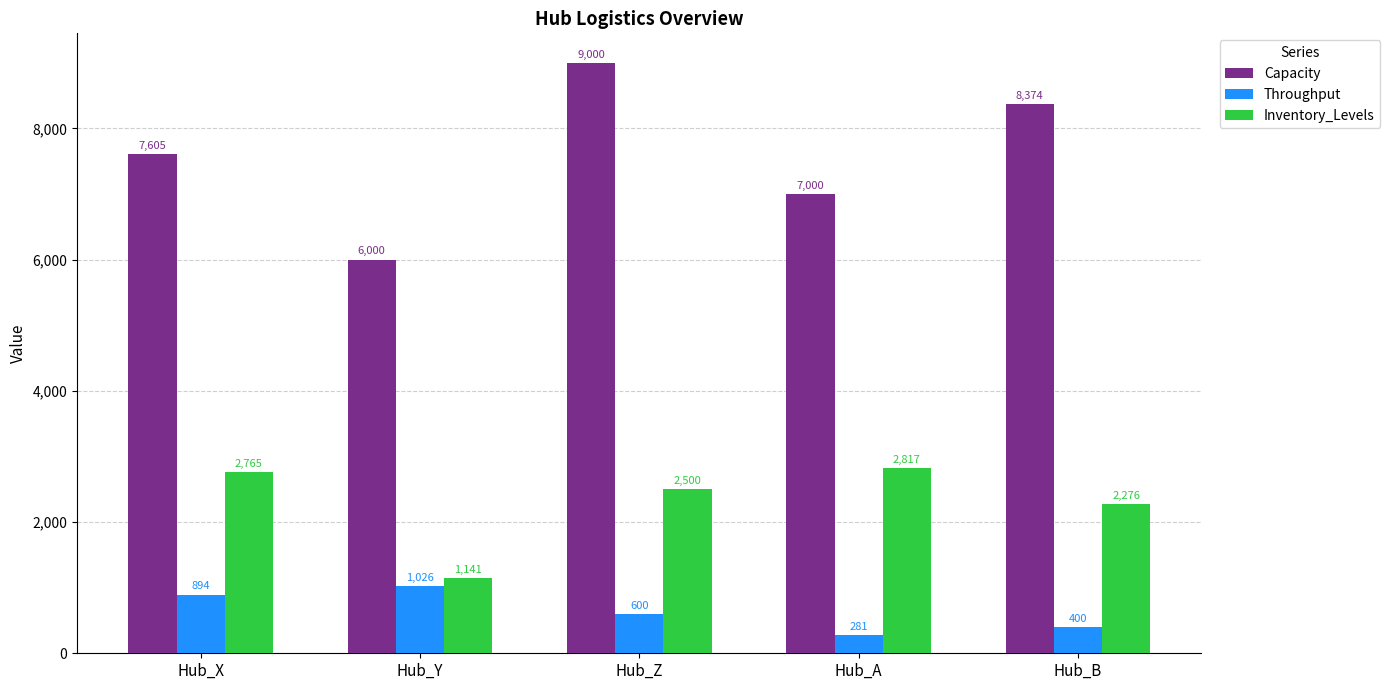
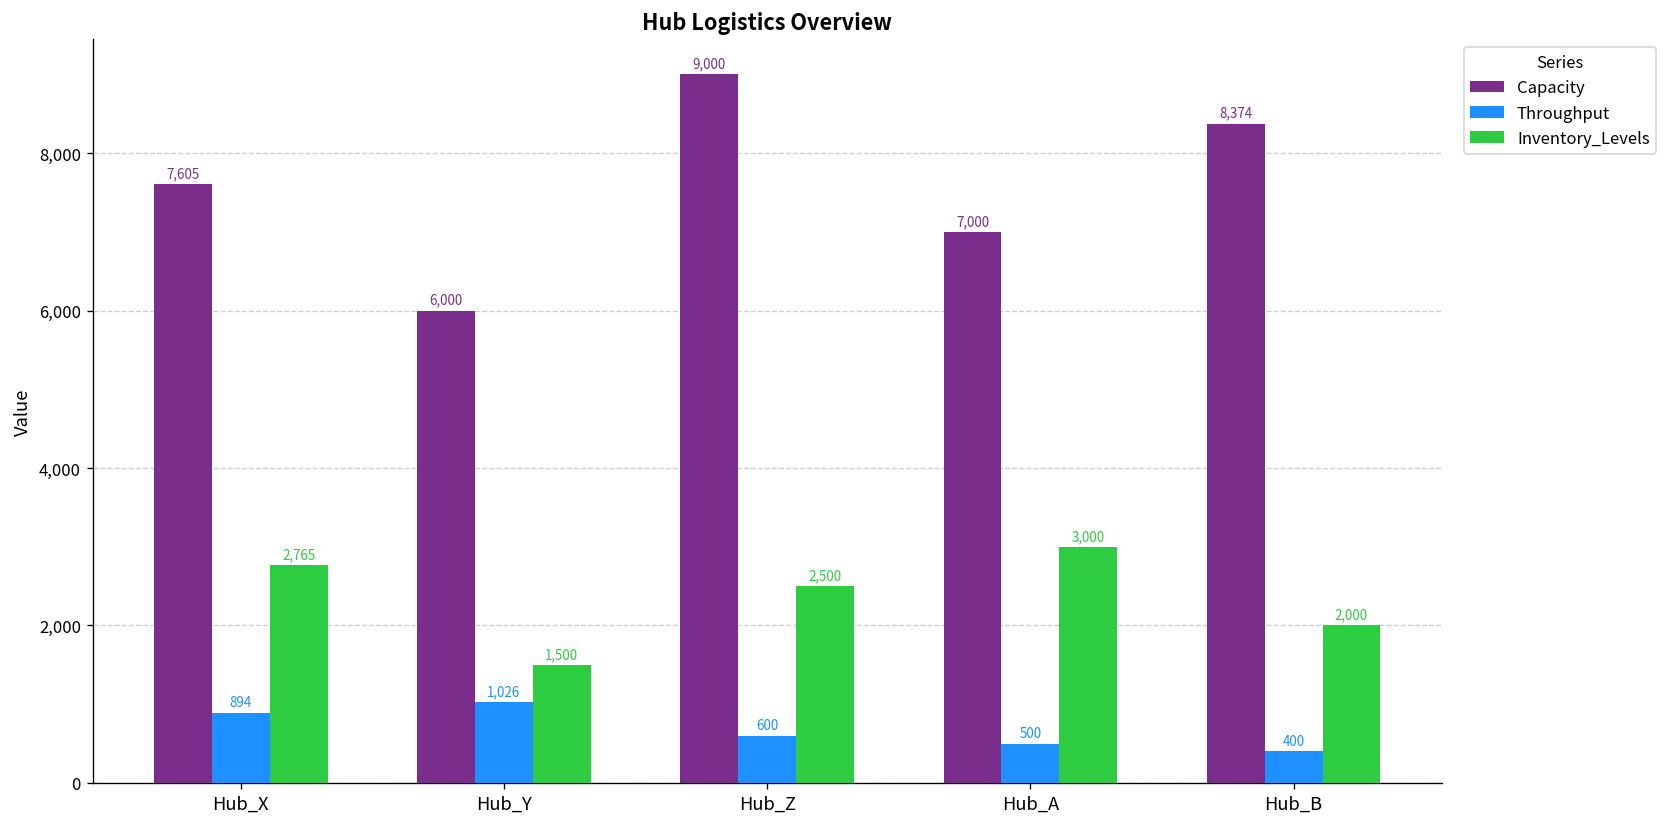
Inventory_Levels, Hub_Y: 1,141 -> 1,500
Throughput, Hub_A: 281 -> 500
Inventory_Levels, Hub_A: 2,817 -> 3,000
Inventory_Levels, Hub_B: 2,276 -> 2,000
